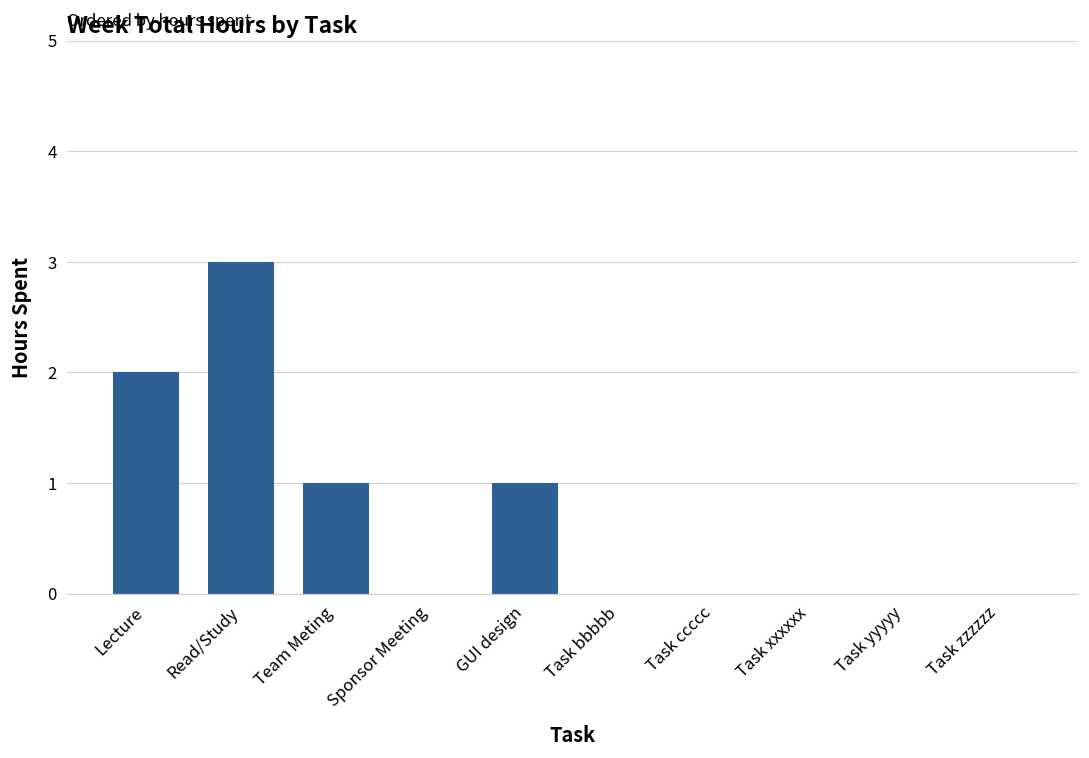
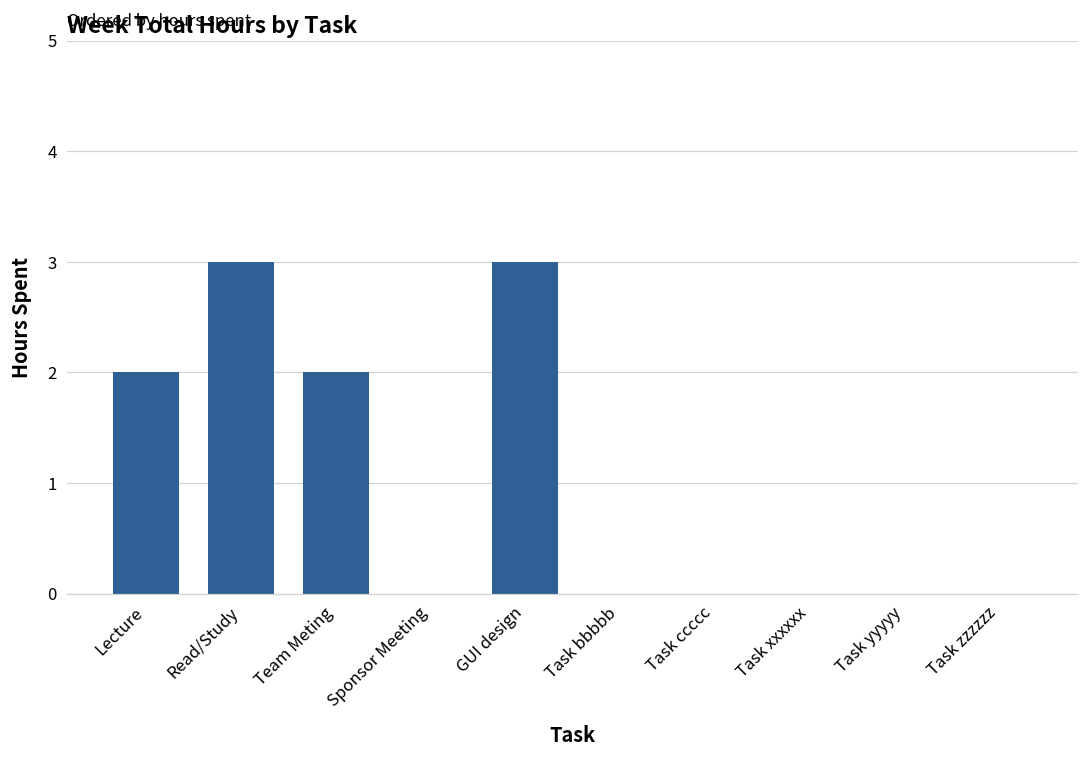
Team Meting: 1 -> 2
GUI design: 1 -> 3
